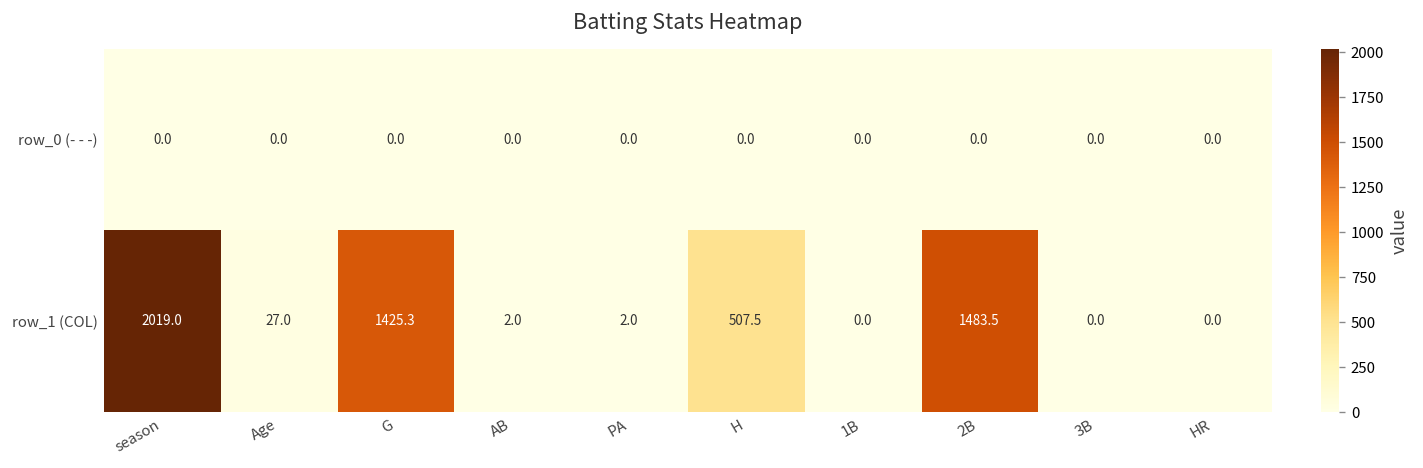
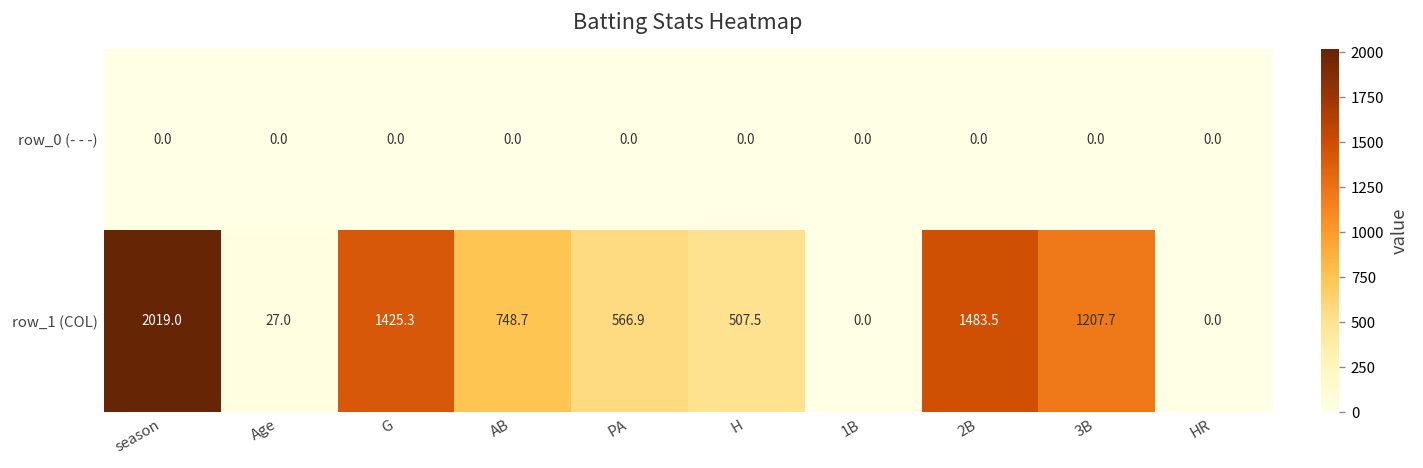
row_1 (COL), AB: 2.0 -> 748.7
row_1 (COL), PA: 2.0 -> 566.9
row_1 (COL), 3B: 0.0 -> 1207.7
